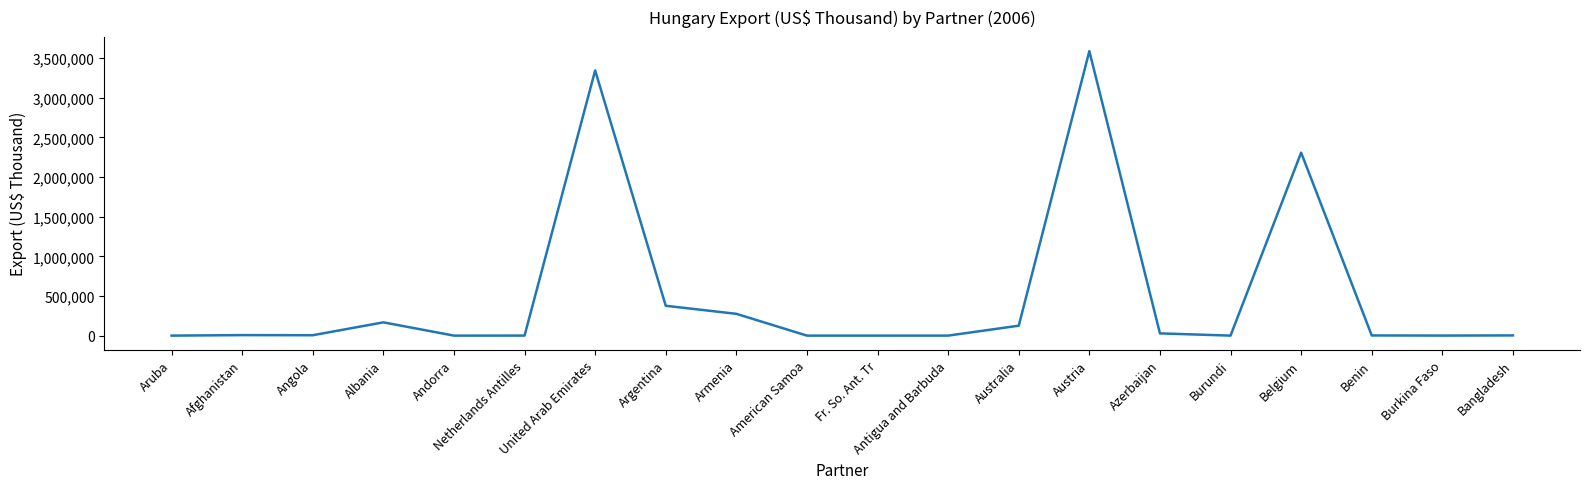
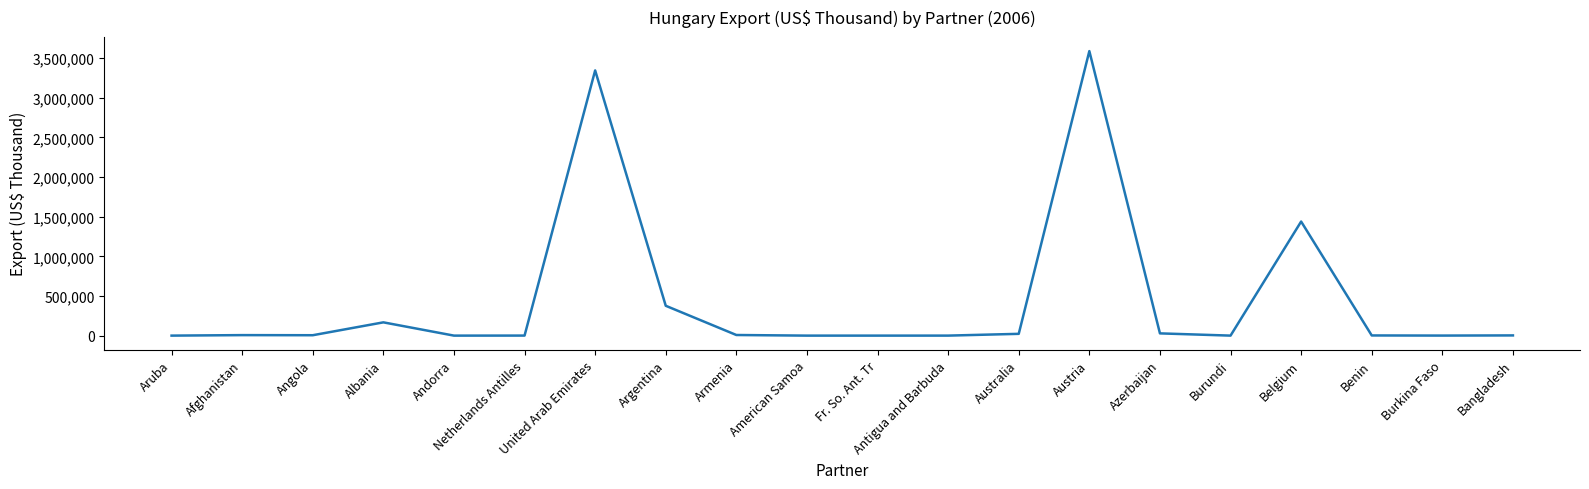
Armenia: 300,000 -> 0
Australia: 100,000 -> 0
Belgium: 2,300,000 -> 1,400,000
